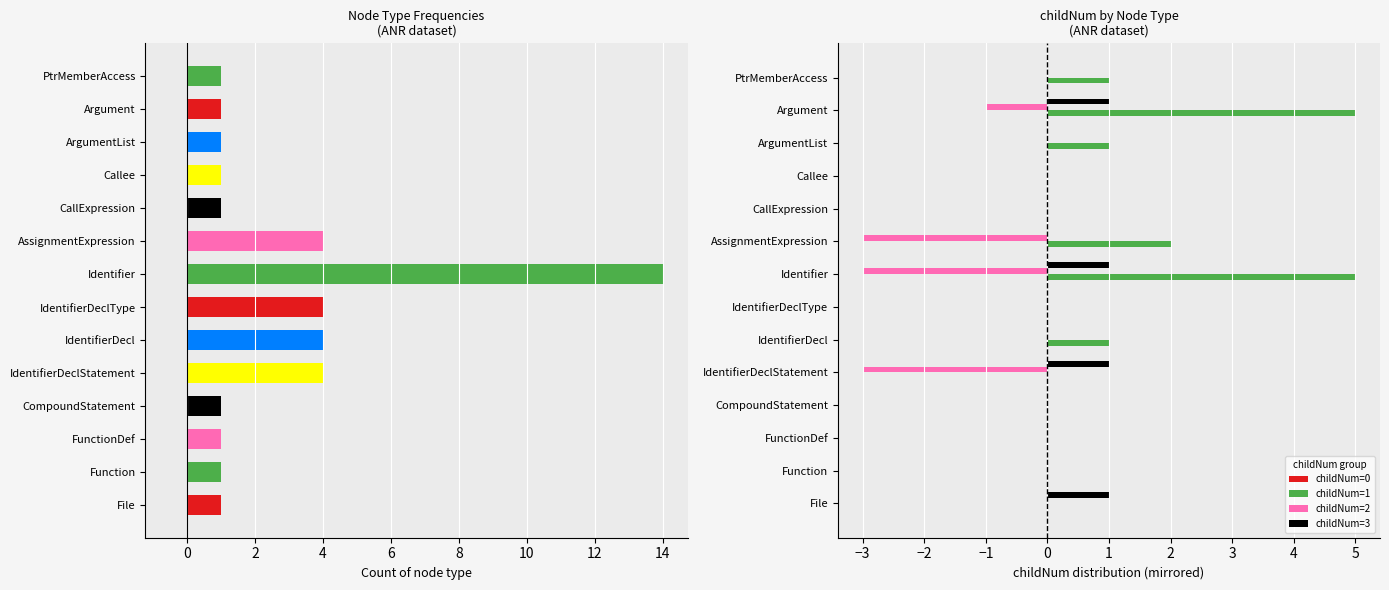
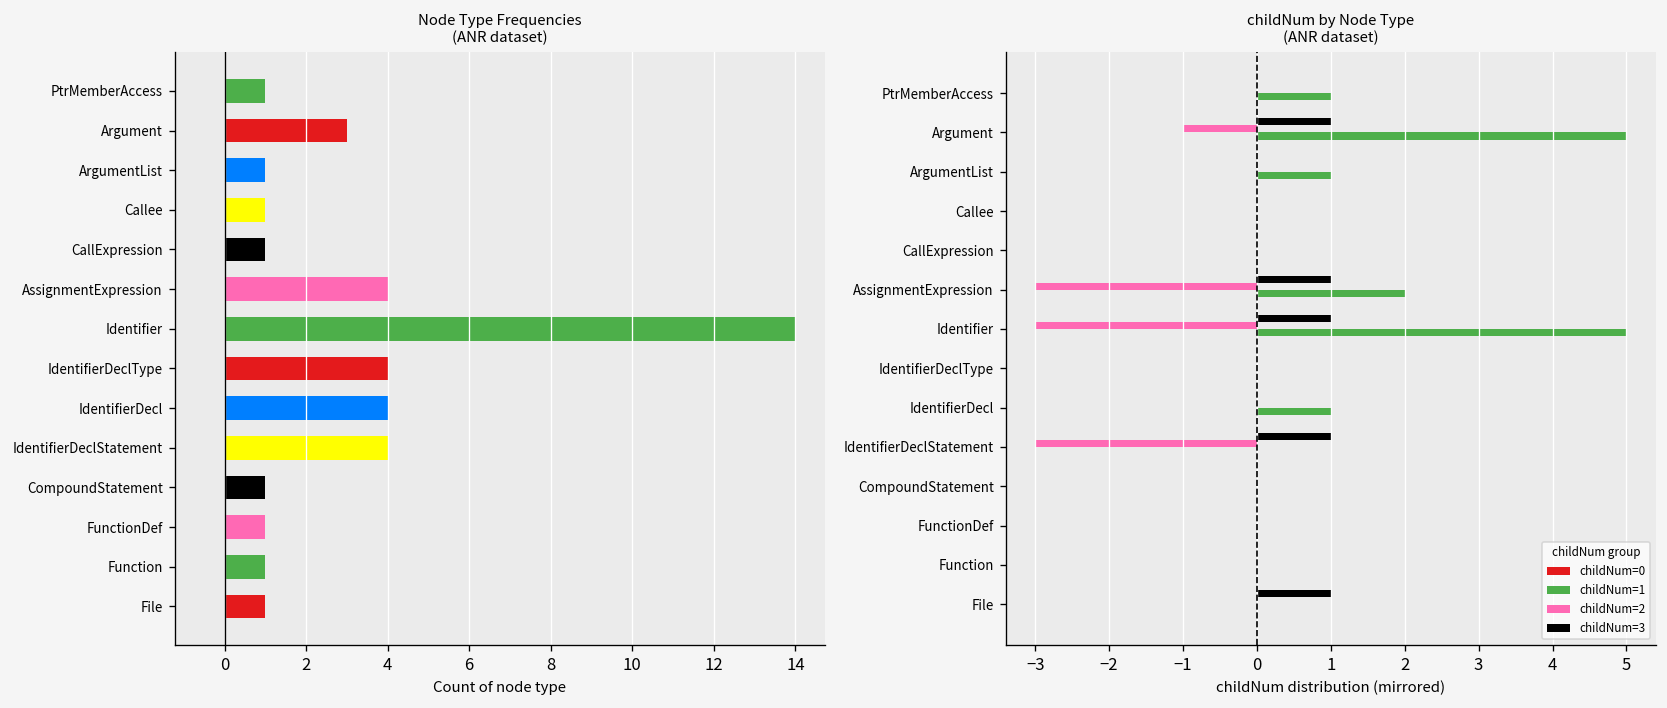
Node Type Frequencies (ANR dataset), Argument: 1 -> 3
childNum by Node Type (ANR dataset), childNum=3, AssignmentExpression: 0 -> 1
